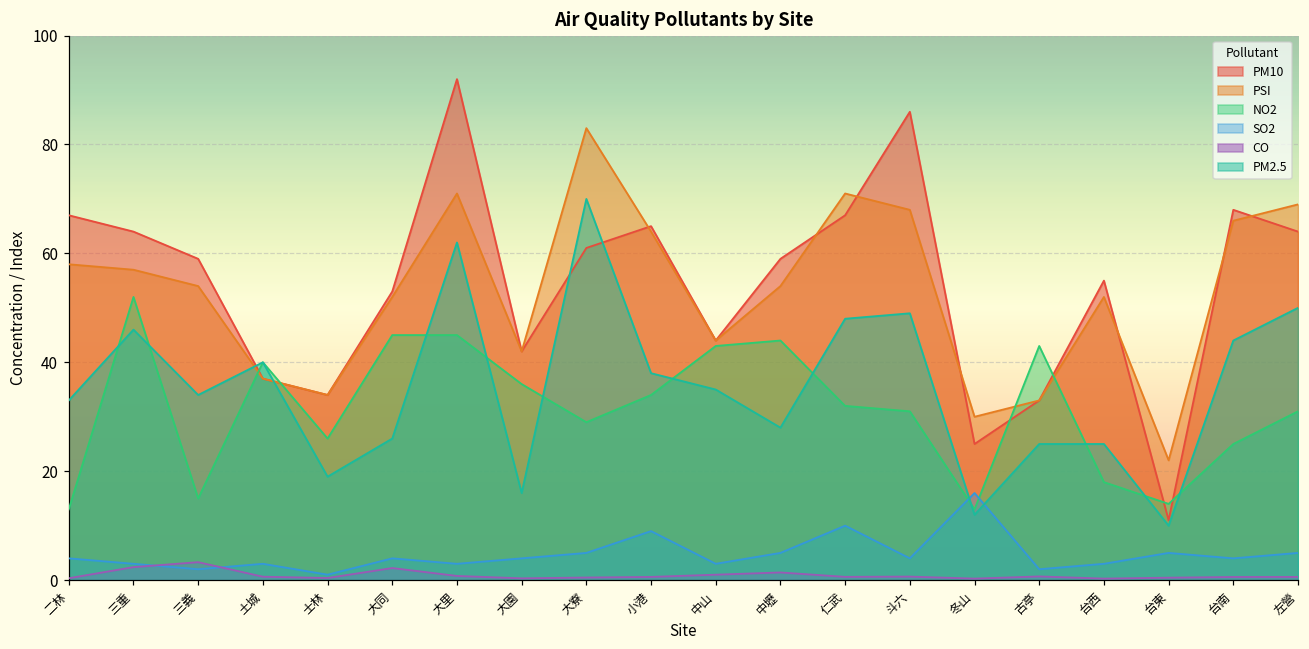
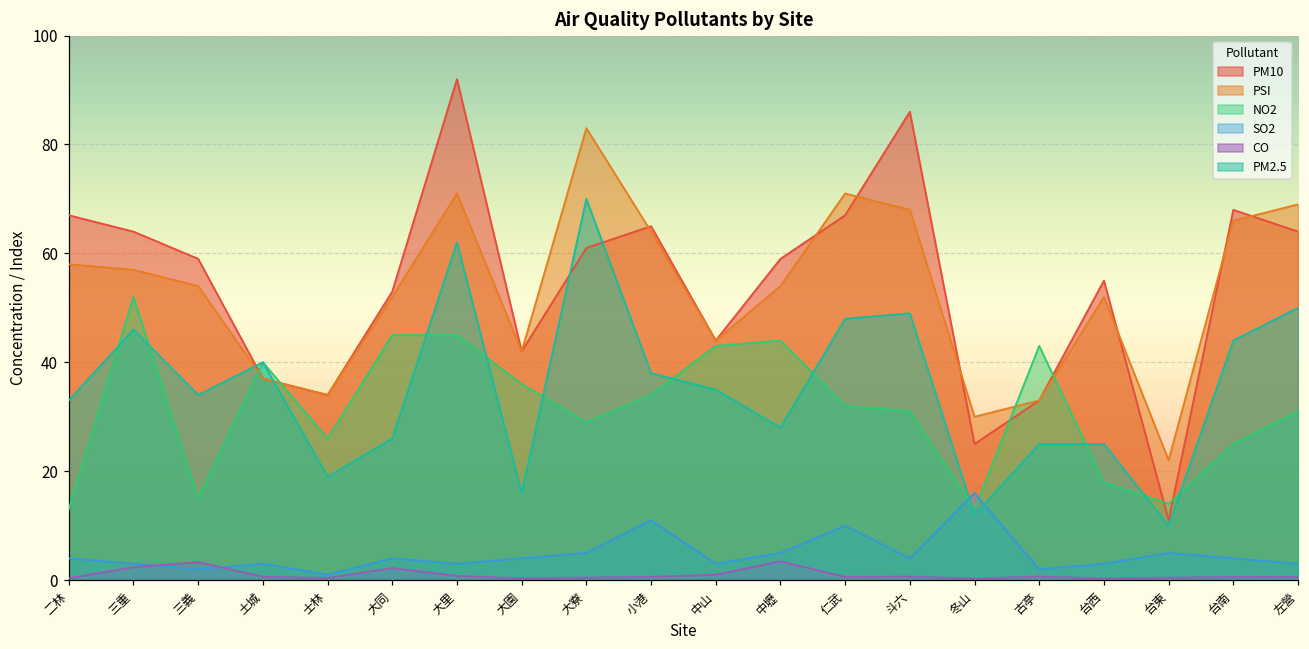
SO2, 小港: 9 -> 11
CO, 中壢: 1 -> 3
SO2, 左營: 5 -> 3
